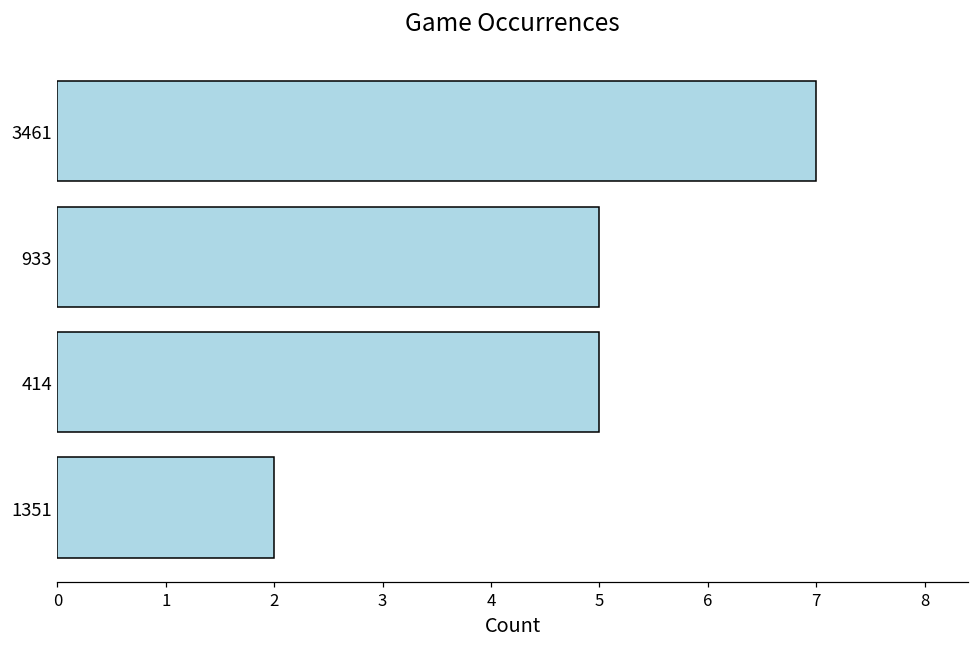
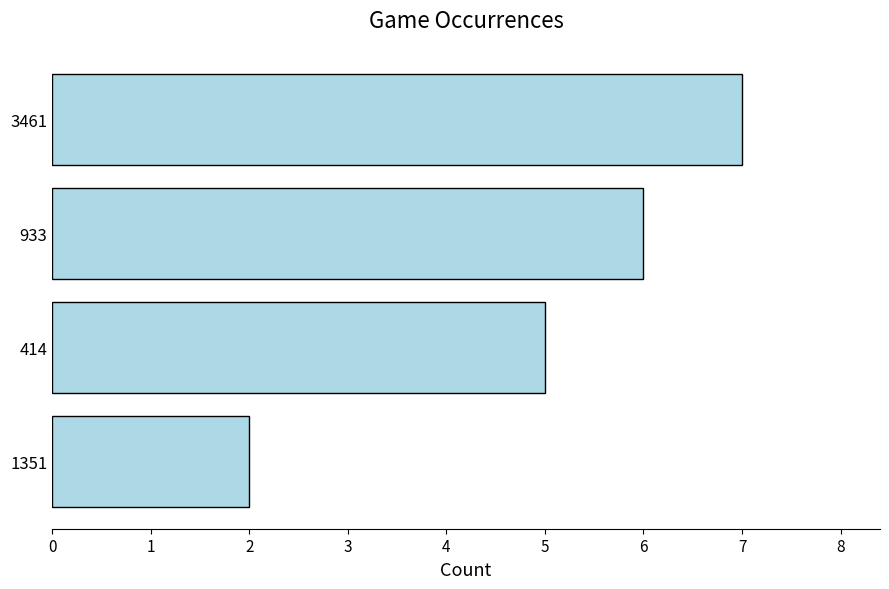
933: 5 -> 6
